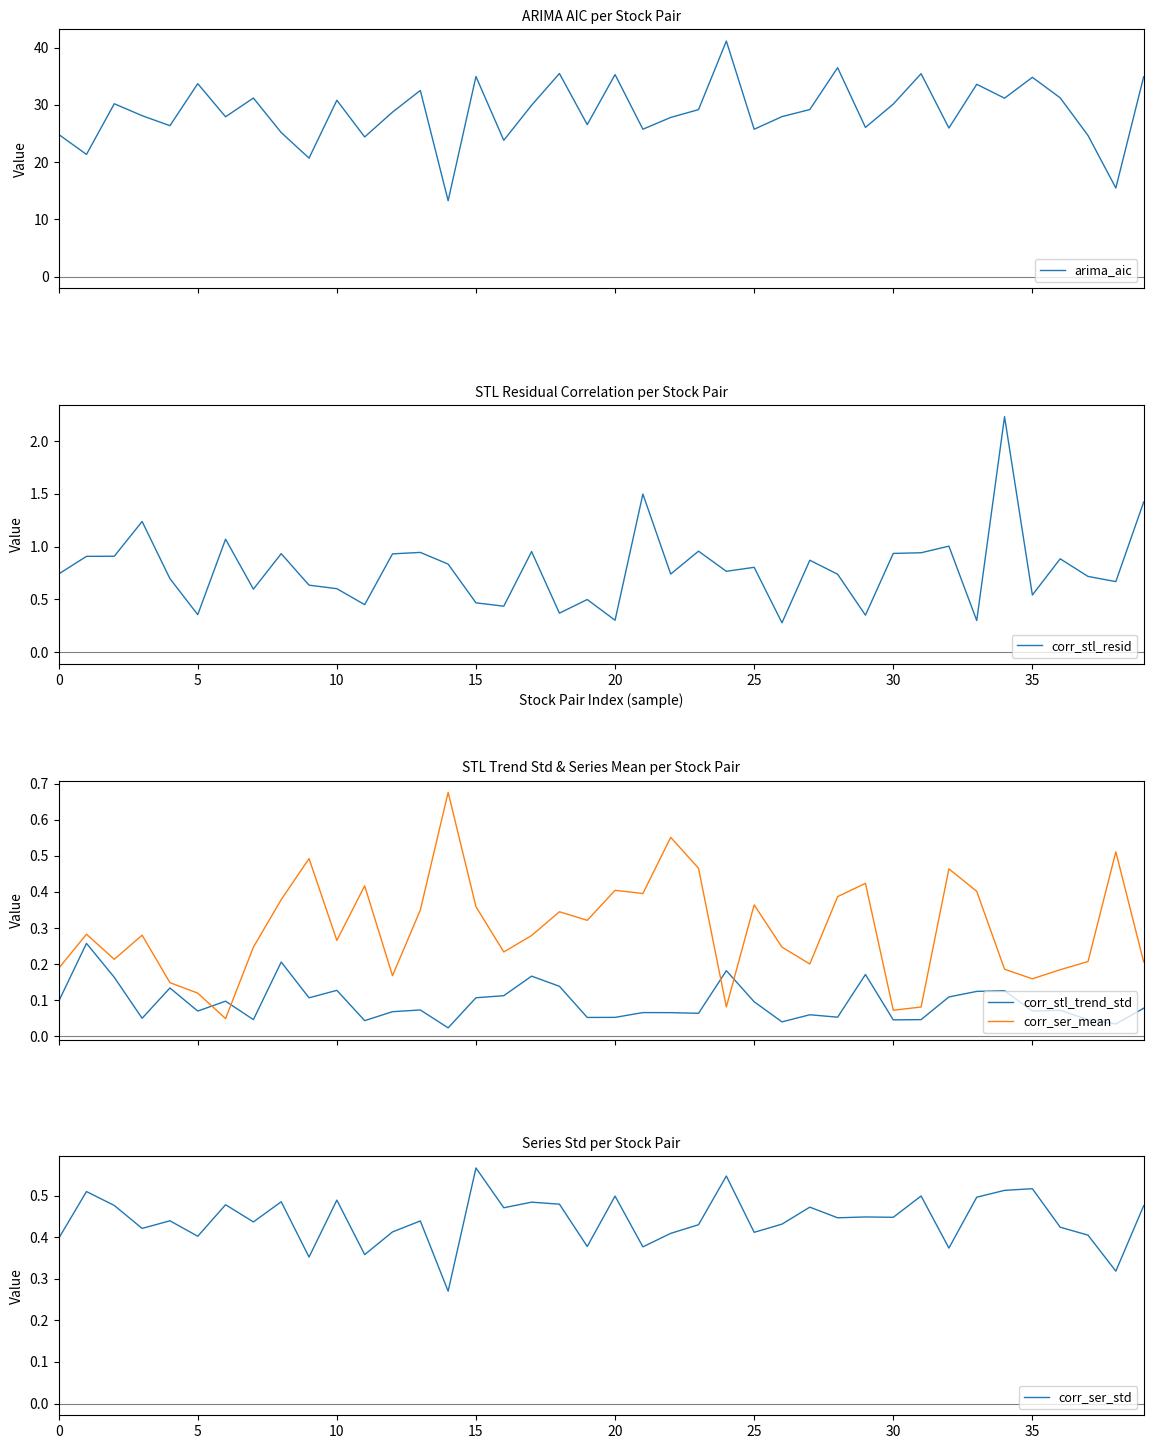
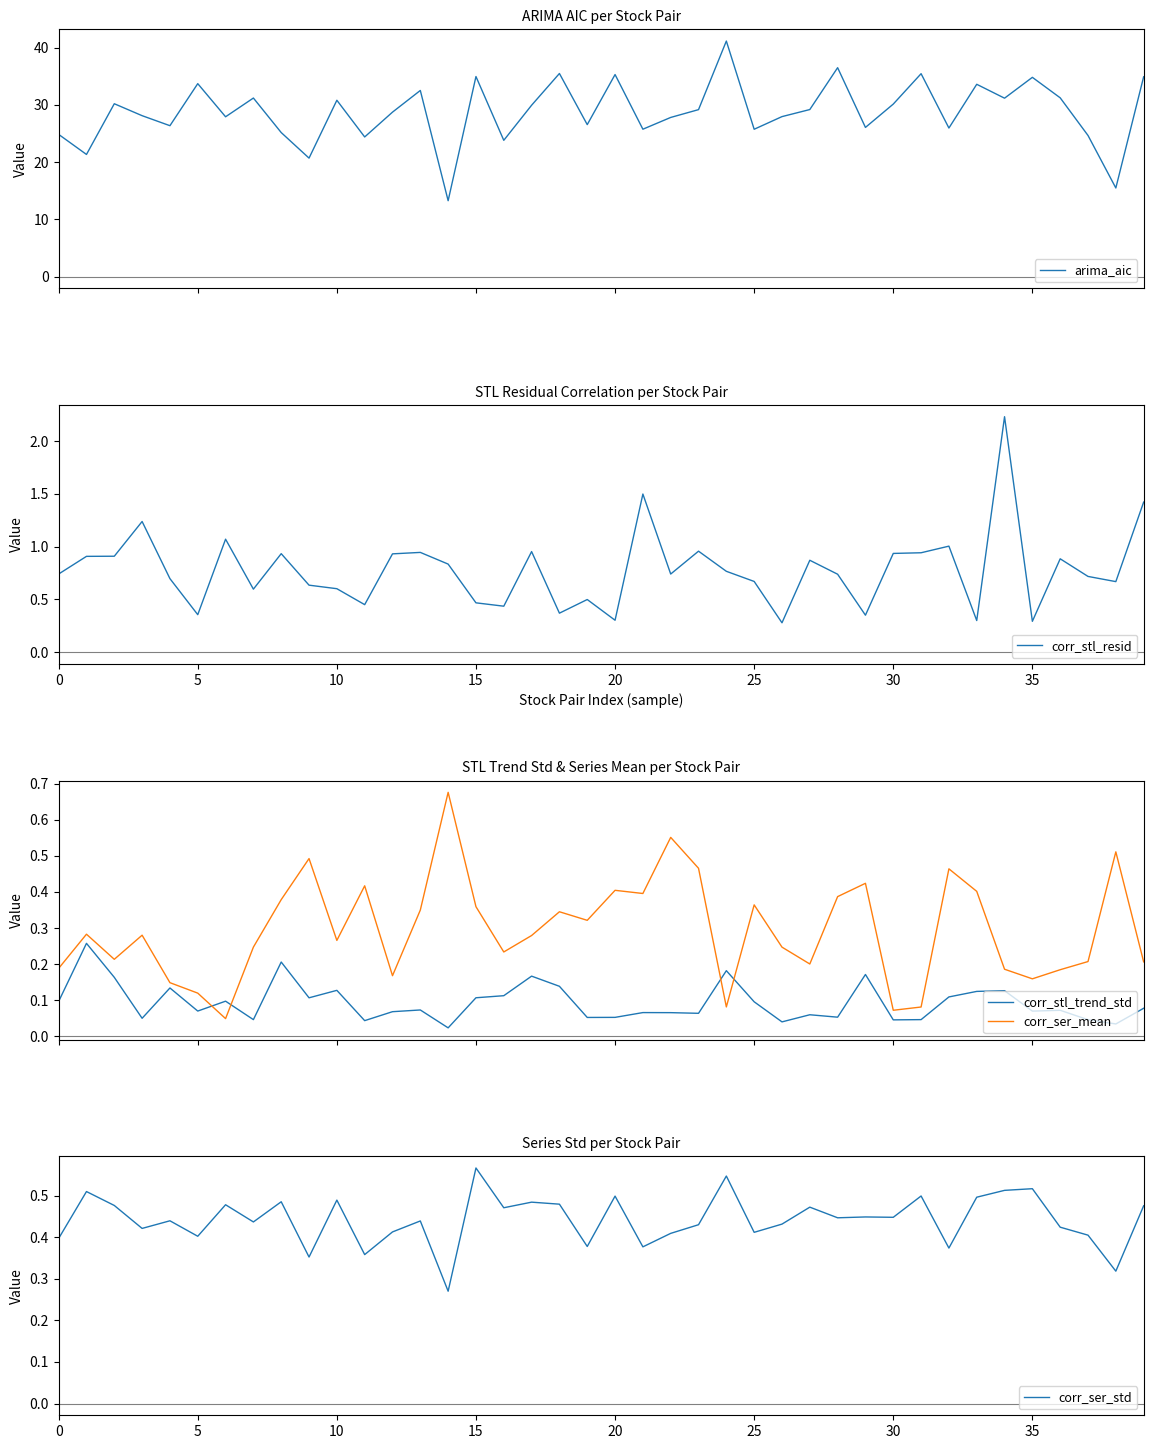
STL Residual Correlation per Stock Pair, 25: 0.80 -> 0.67
STL Residual Correlation per Stock Pair, 35: 0.54 -> 0.29
